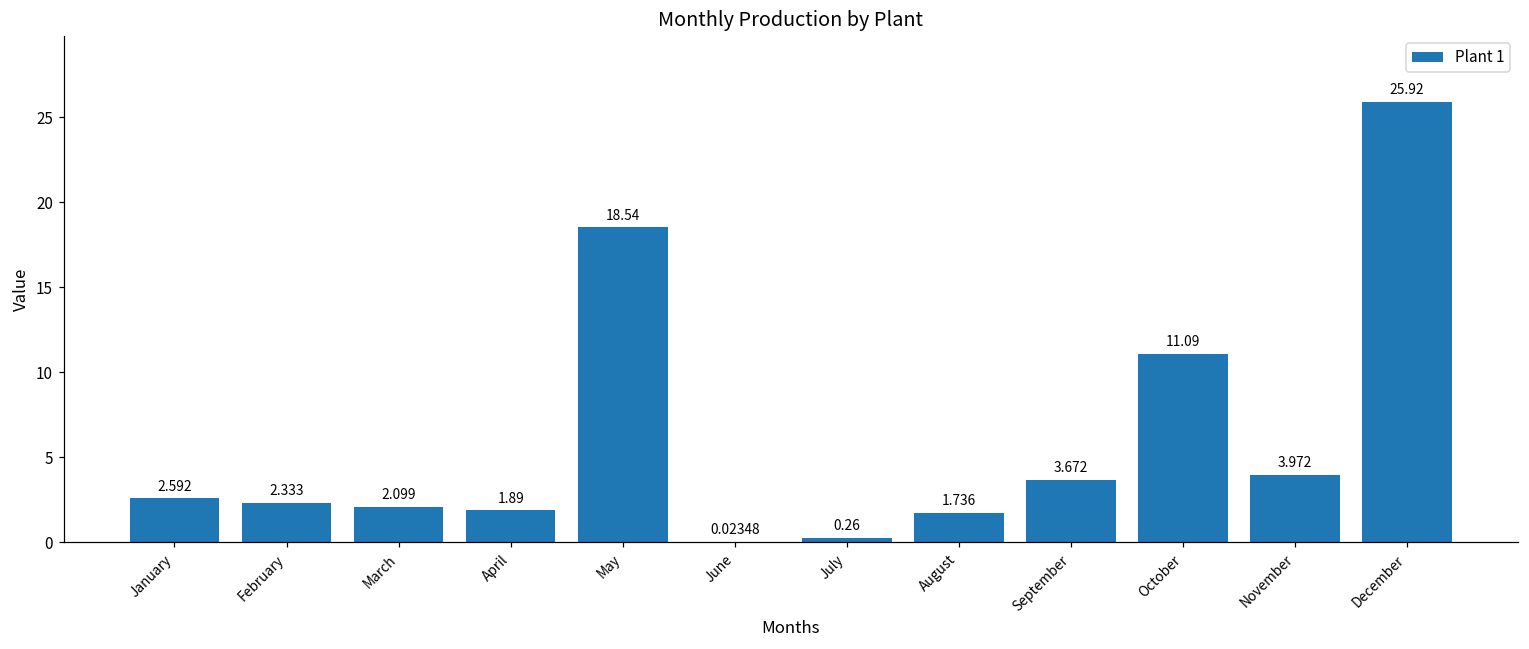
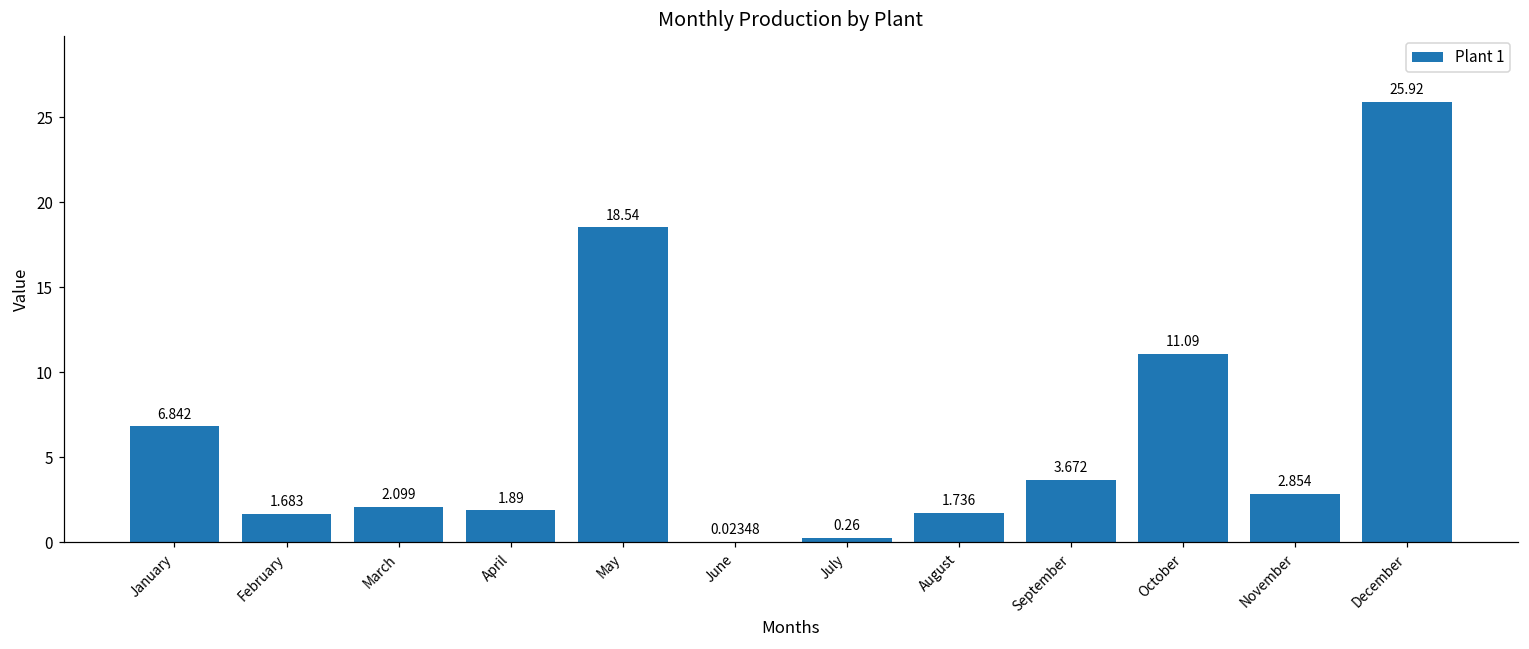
January: 2.592 -> 6.842
February: 2.333 -> 1.683
November: 3.972 -> 2.854
